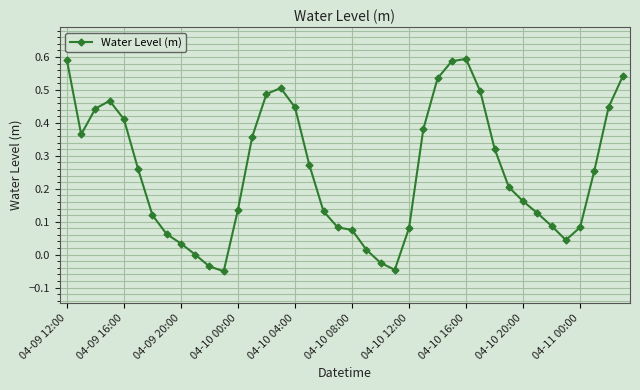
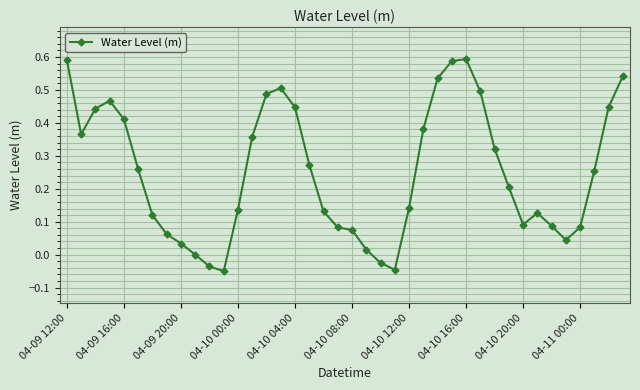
04-10 12:00: 0.08 -> 0.14
04-10 20:00: 0.16 -> 0.09
